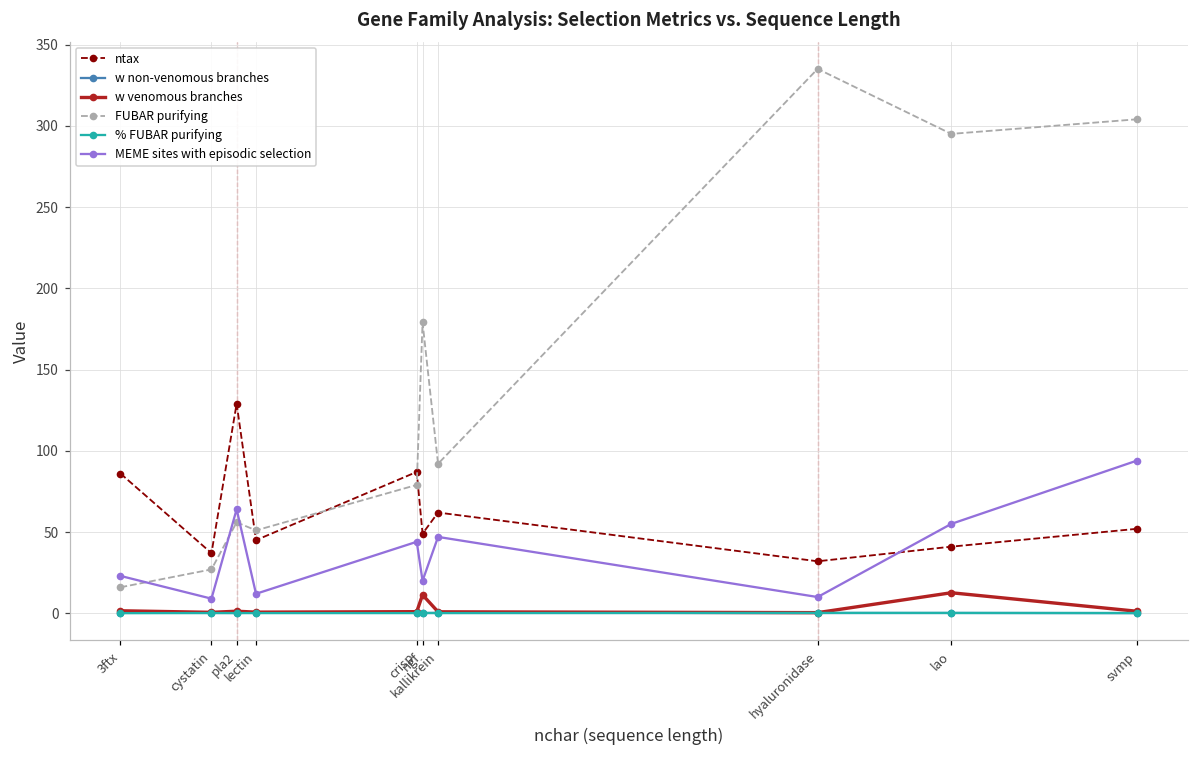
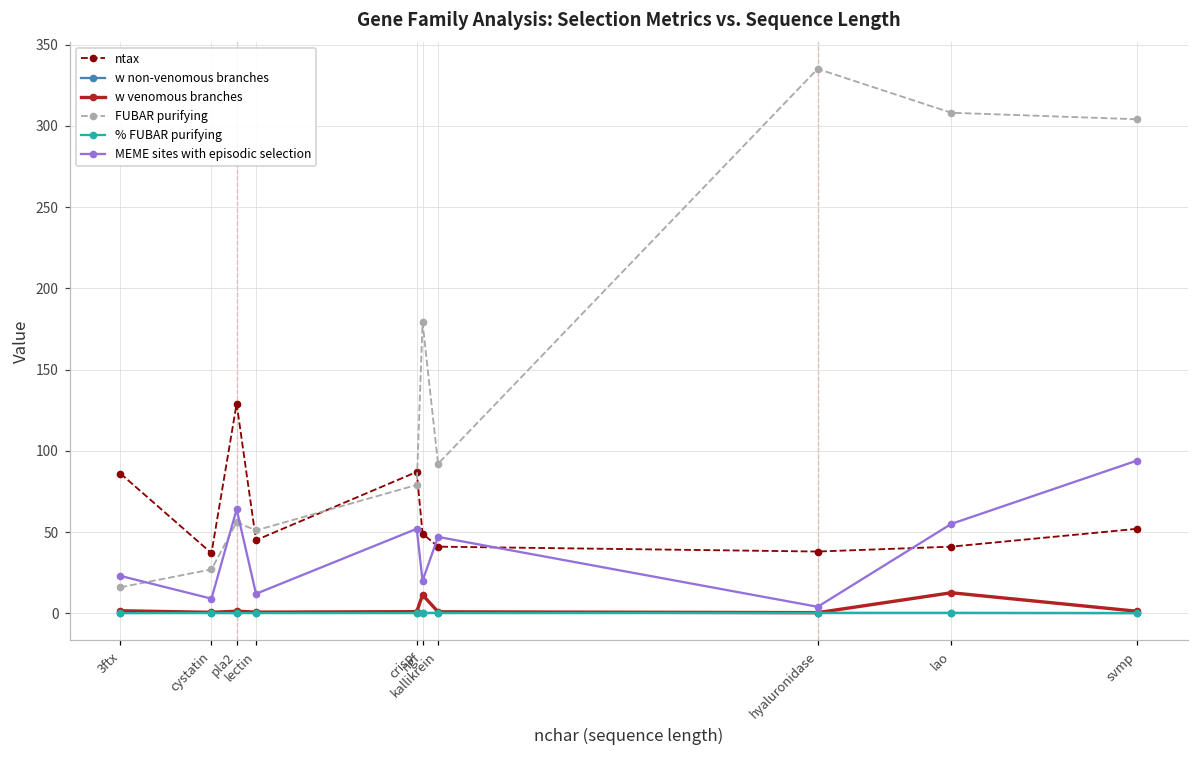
MEME sites with episodic selection, crisp: 44 -> 52
ntax, kallikrein: 62 -> 41
ntax, hyaluronidase: 32 -> 38
MEME sites with episodic selection, hyaluronidase: 10 -> 4
FUBAR purifying, lao: 295 -> 308
